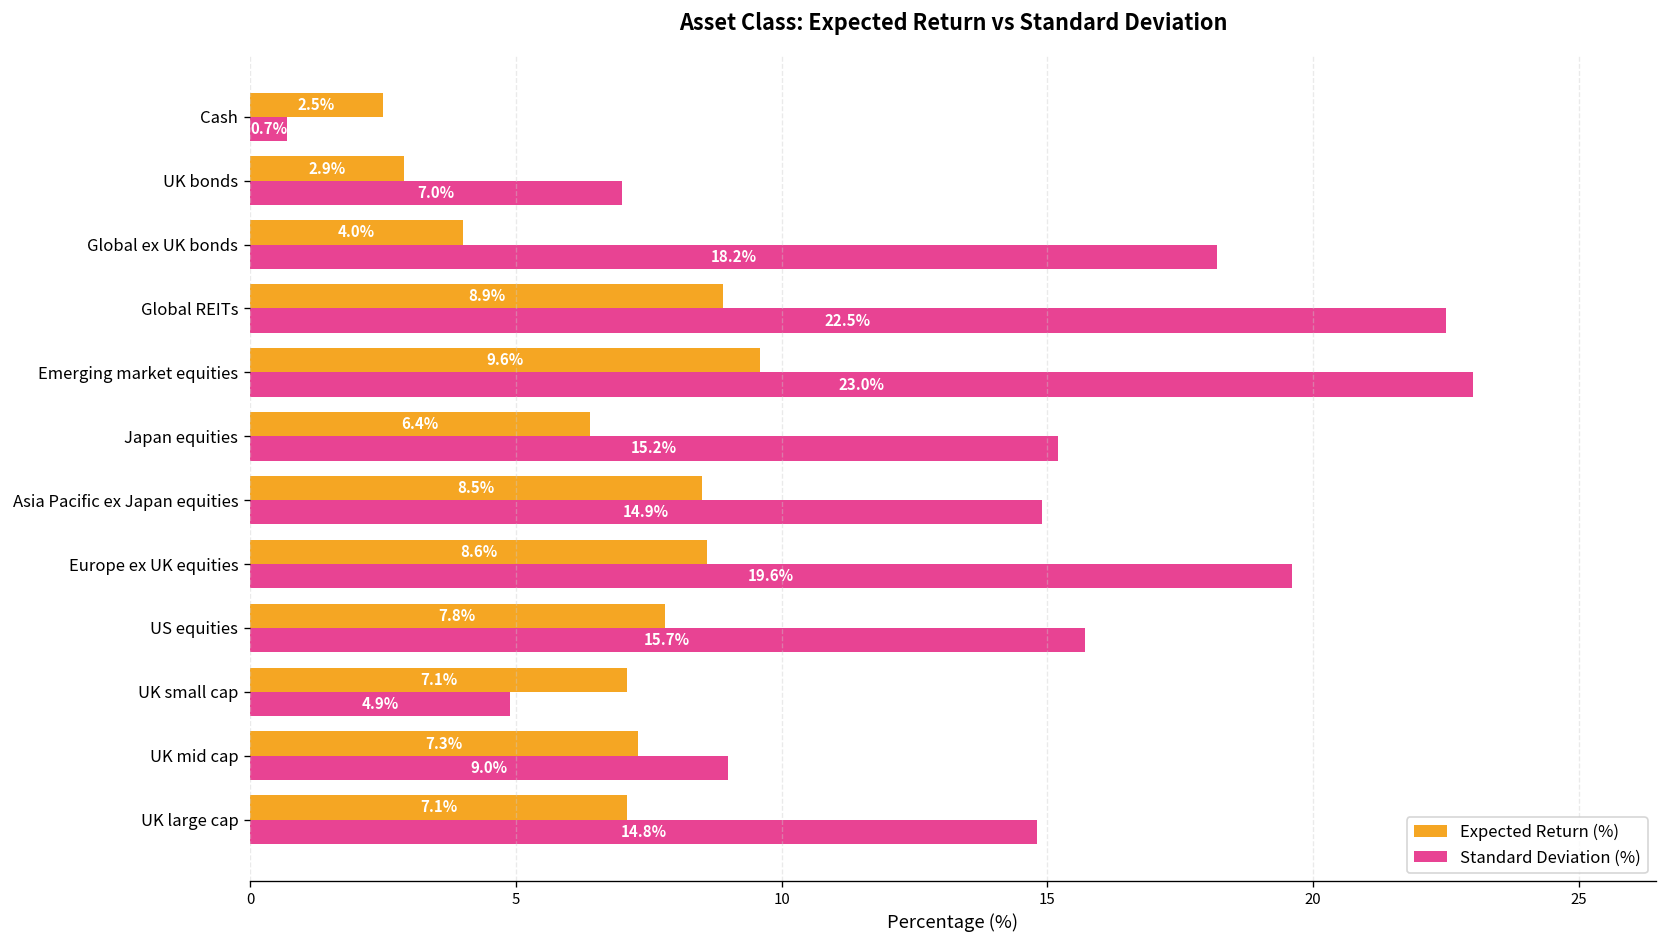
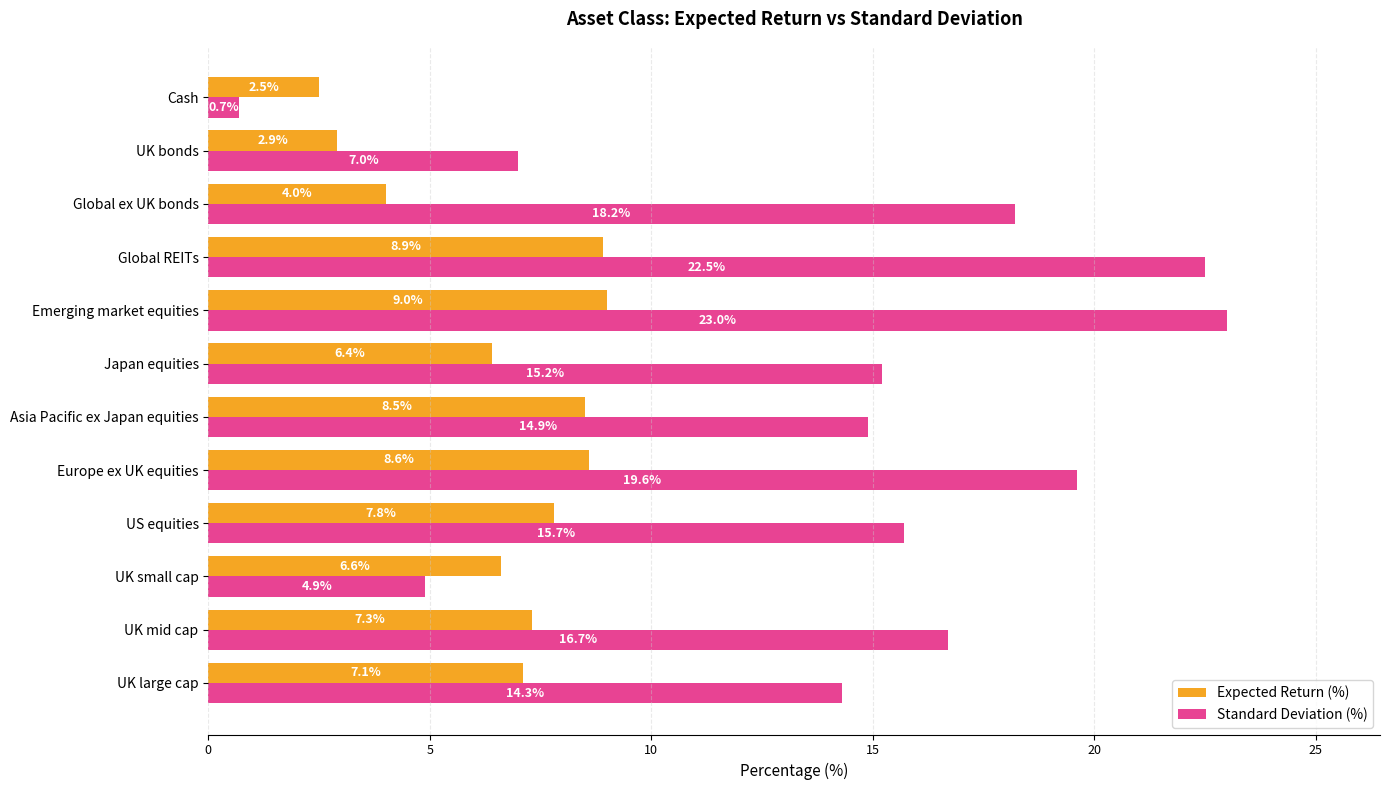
Expected Return (%), Emerging market equities: 9.6% -> 9.0%
Expected Return (%), UK small cap: 7.1% -> 6.6%
Standard Deviation (%), UK mid cap: 9.0% -> 16.7%
Standard Deviation (%), UK large cap: 14.8% -> 14.3%
